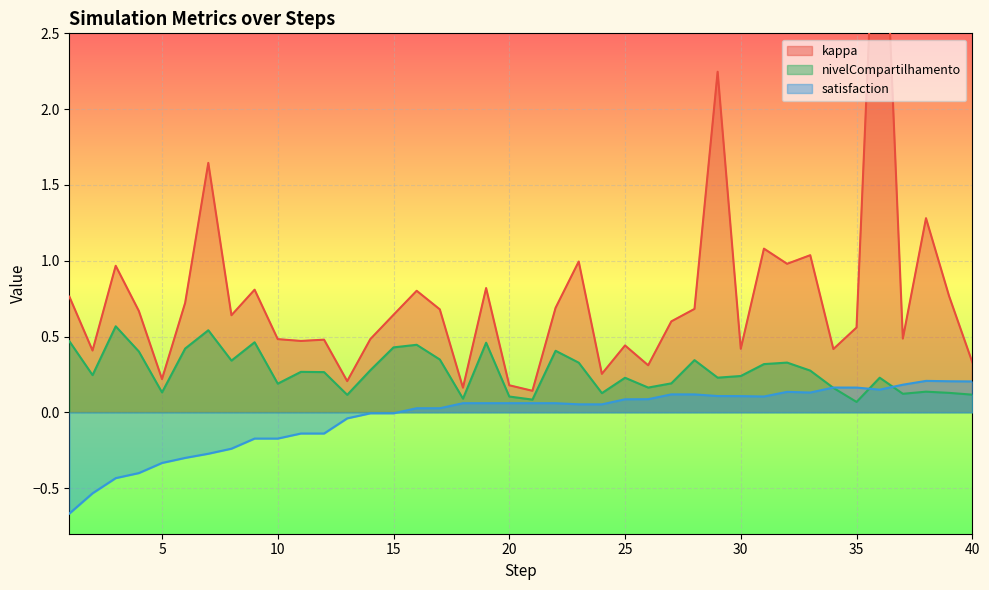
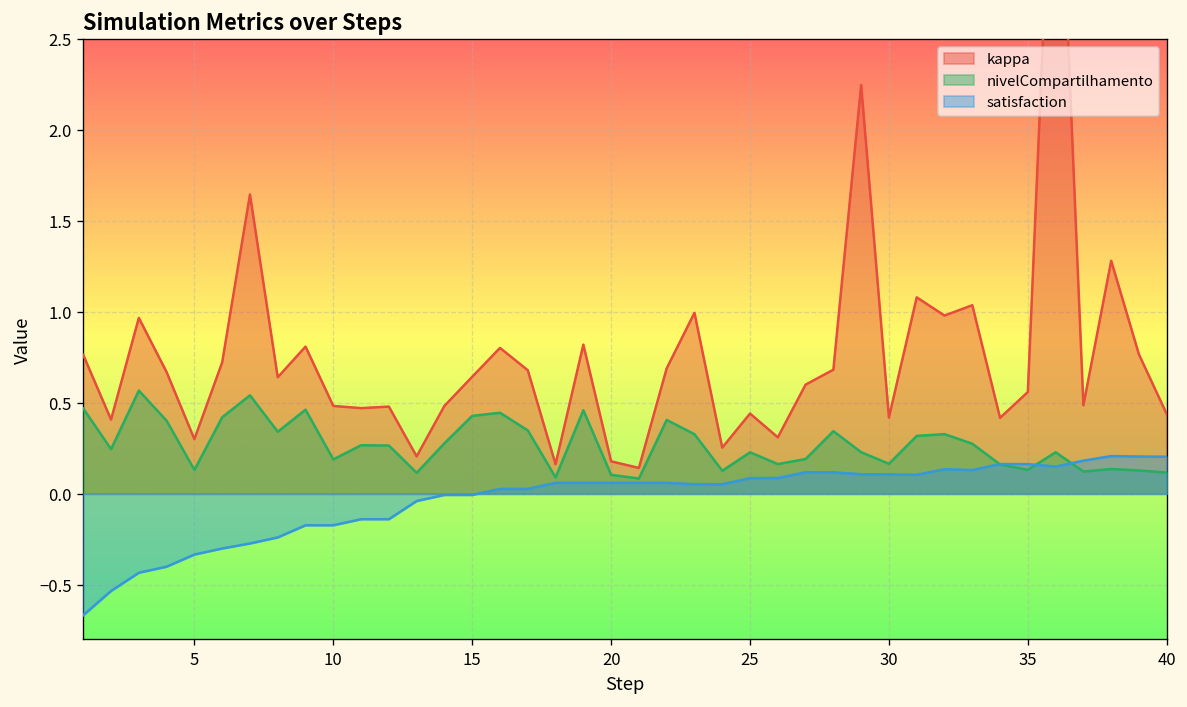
kappa, 5: 0.22 -> 0.30
nivelCompartilhamento, 30: 0.24 -> 0.17
nivelCompartilhamento, 35: 0.07 -> 0.13
kappa, 40: 0.33 -> 0.44
